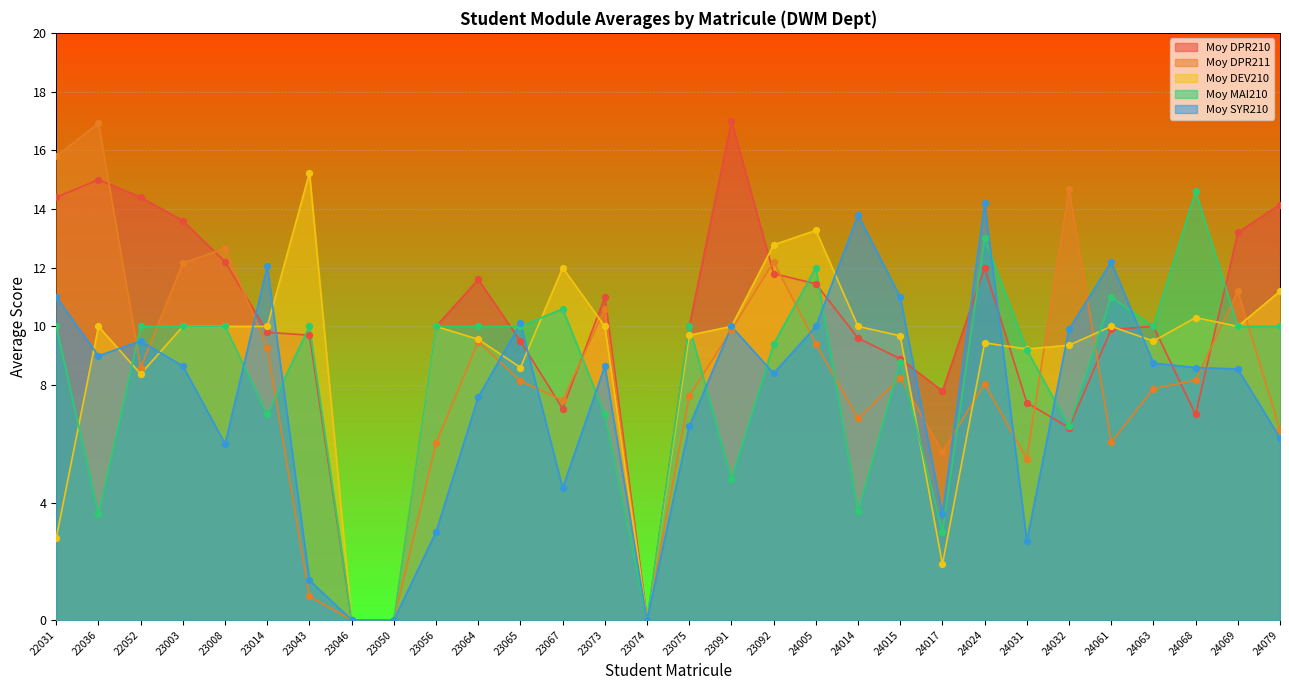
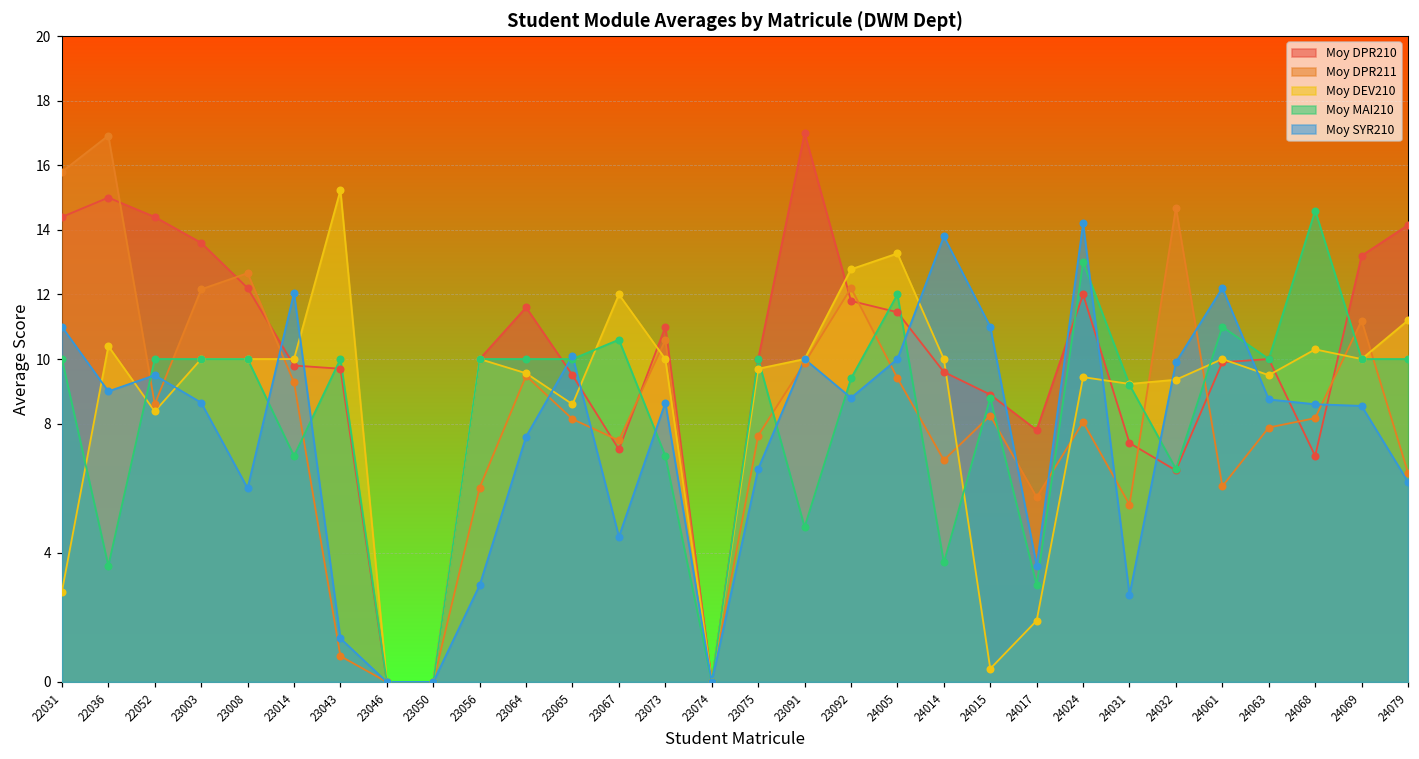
Moy DEV210, 22036: 10.0 -> 10.4
Moy SYR210, 23092: 8.4 -> 8.8
Moy DEV210, 24015: 9.7 -> 0.4
